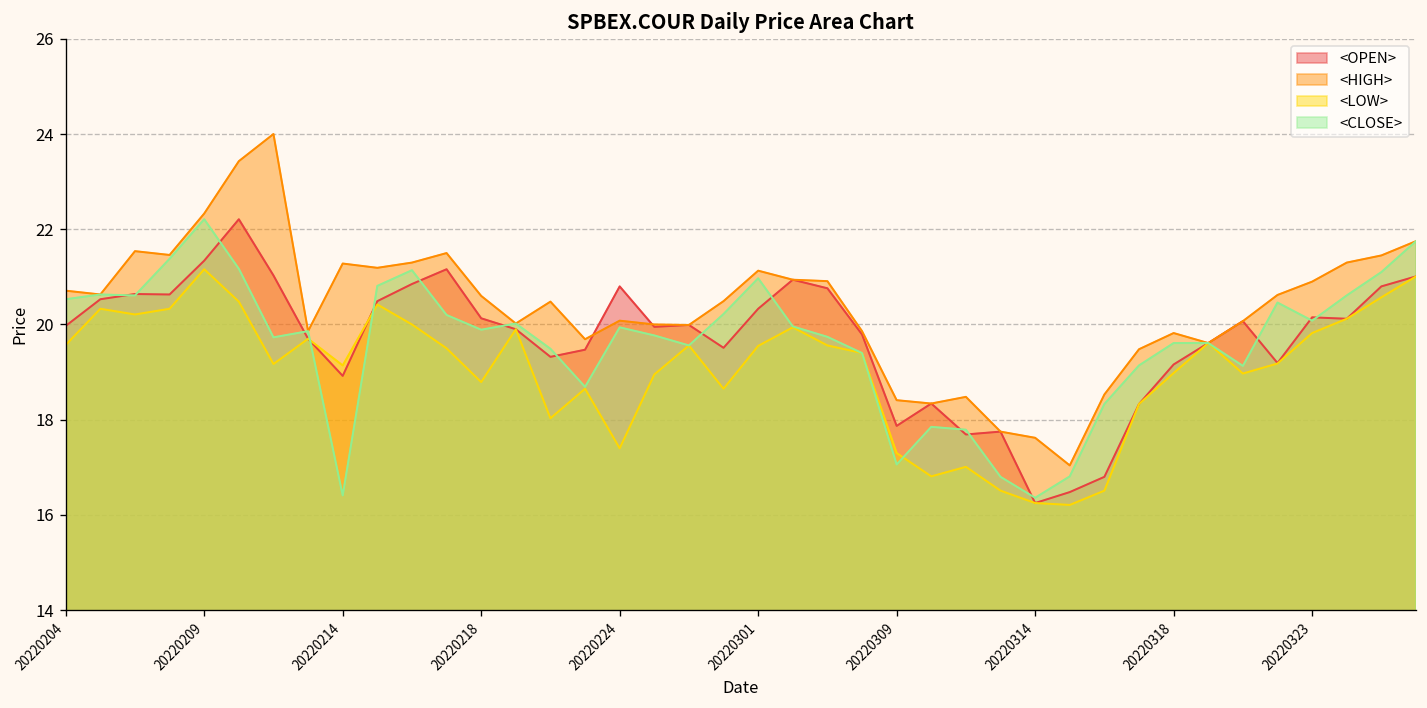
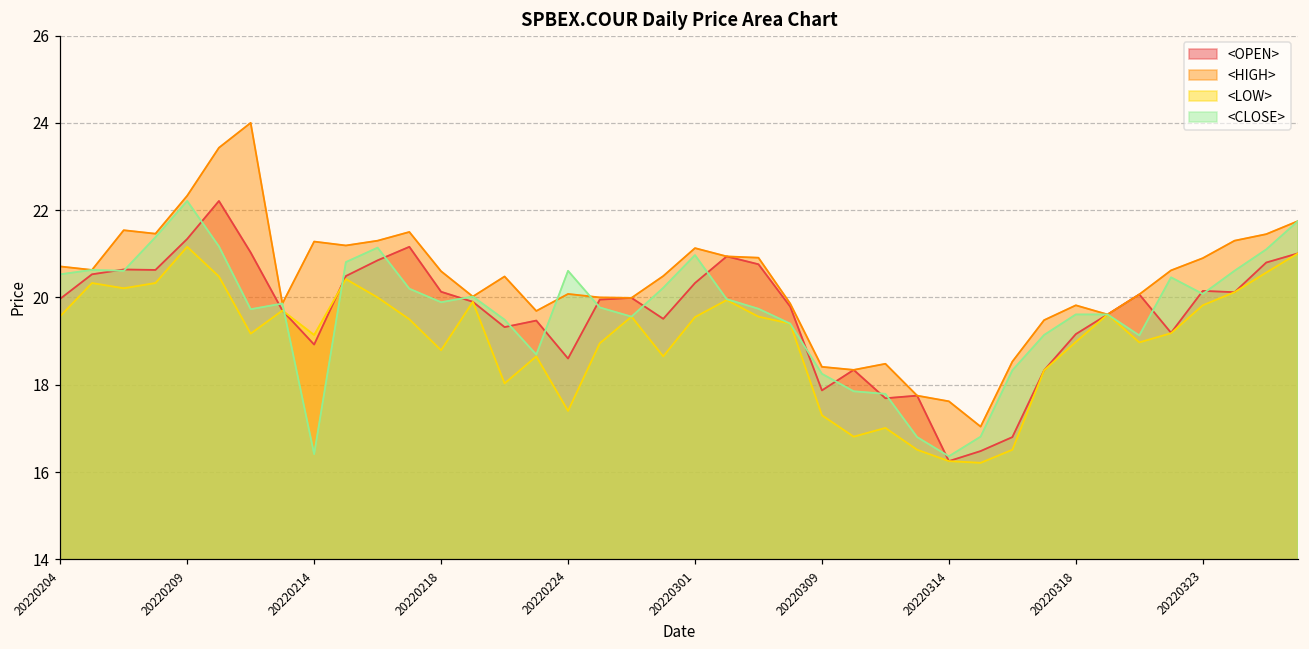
<OPEN>, 20220224: 20.8 -> 18.6
<CLOSE>, 20220224: 19.9 -> 20.6
<CLOSE>, 20220309: 17.1 -> 18.3
